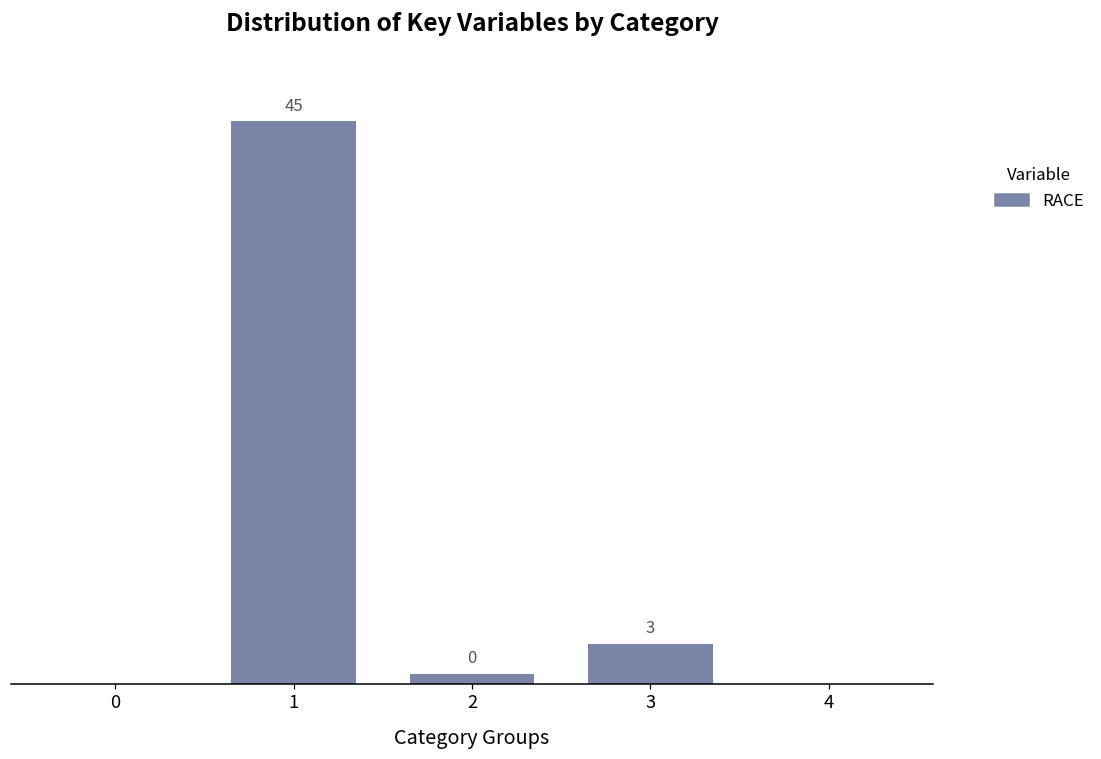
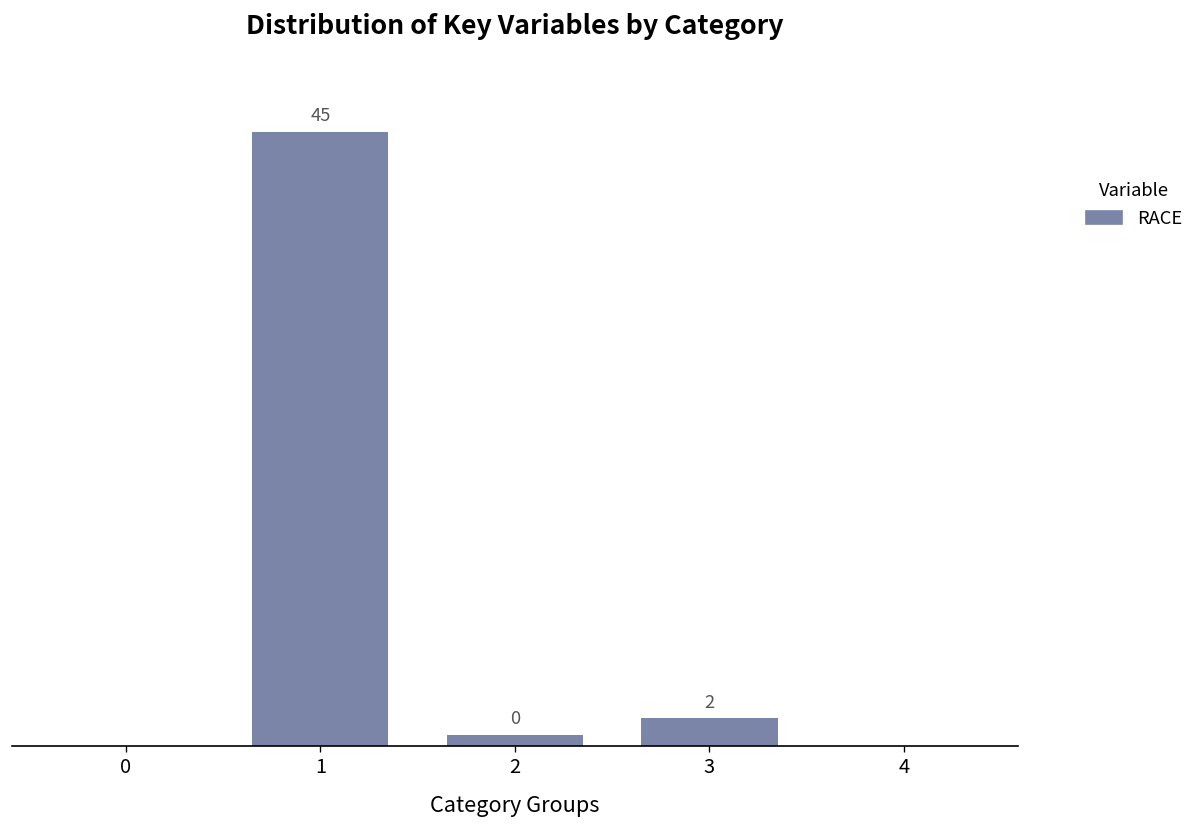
3: 3 -> 2
